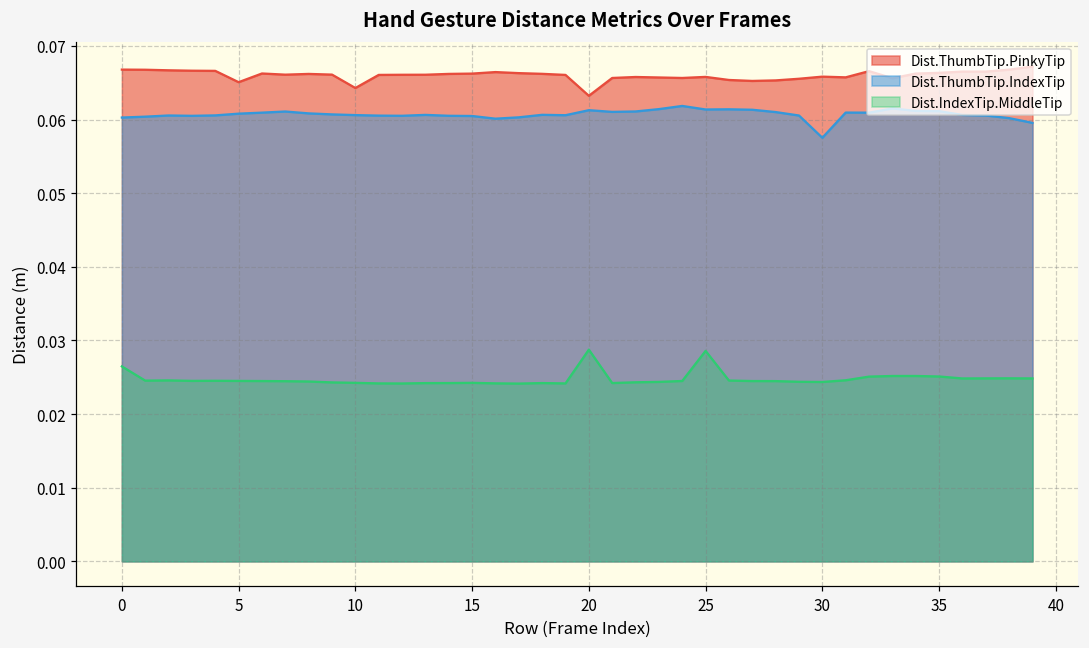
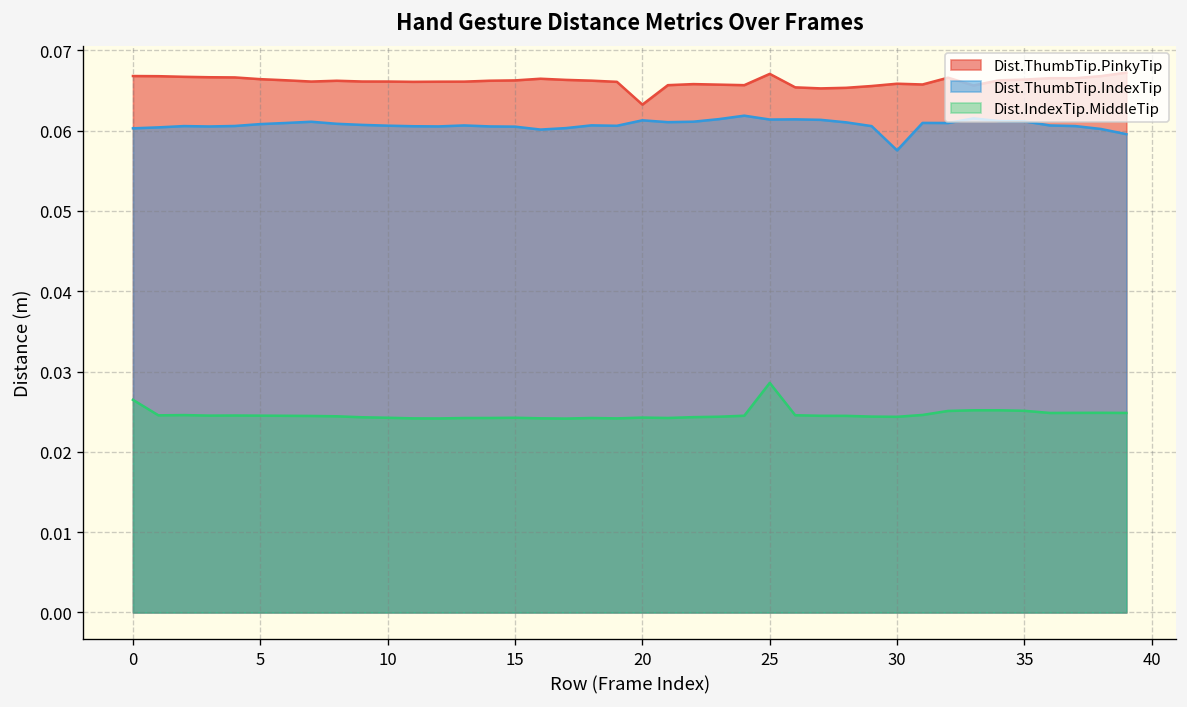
Dist.ThumbTip.PinkyTip, 5: 0.065 -> 0.066
Dist.ThumbTip.PinkyTip, 10: 0.064 -> 0.066
Dist.IndexTip.MiddleTip, 20: 0.029 -> 0.024
Dist.ThumbTip.PinkyTip, 25: 0.066 -> 0.067
